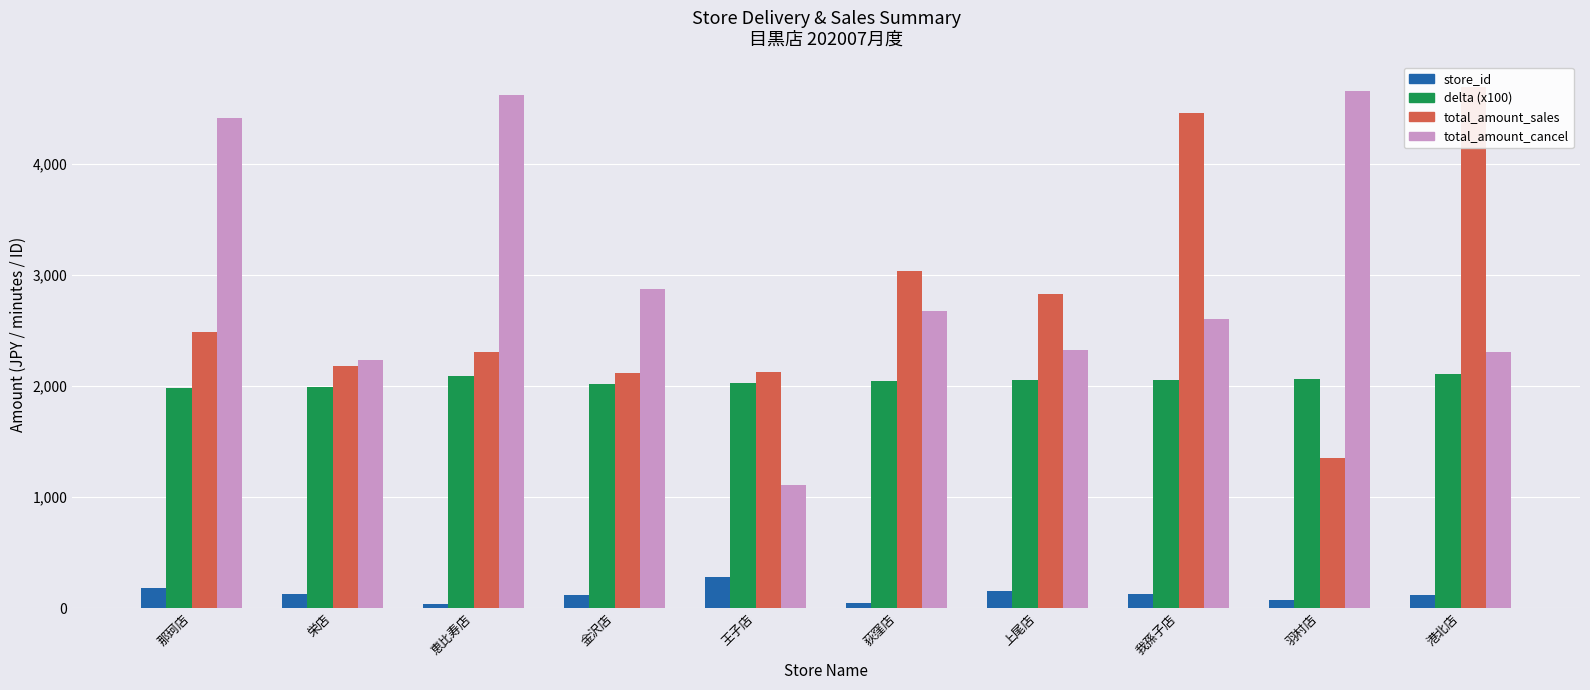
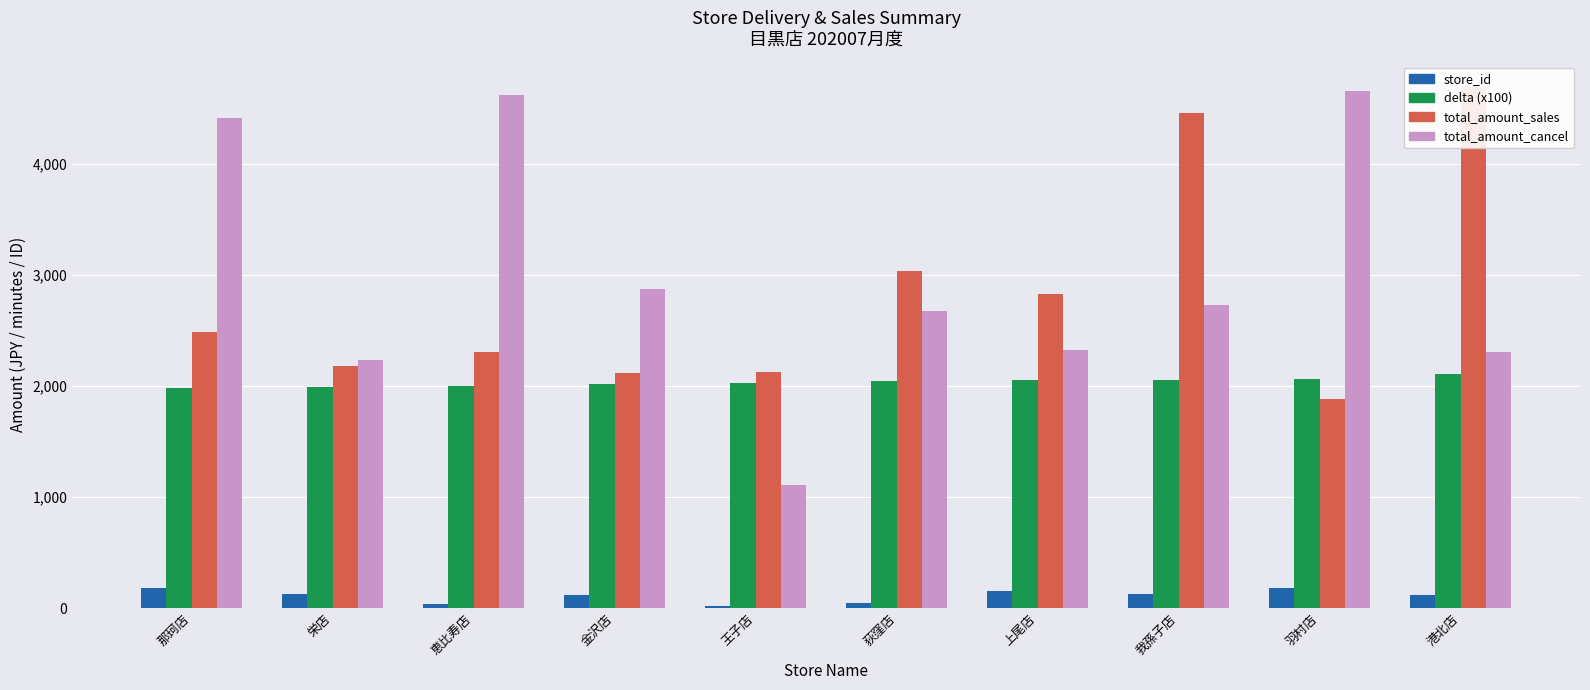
delta (x100), 恵比寿店: 2,090 -> 2,000
store_id, 王子店: 280 -> 20
total_amount_cancel, 我孫子店: 2,600 -> 2,730
store_id, 羽村店: 70 -> 180
total_amount_sales, 羽村店: 1,350 -> 1,880
